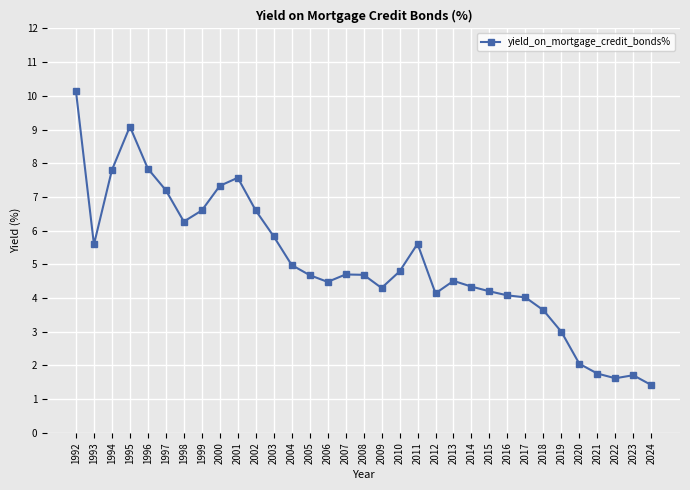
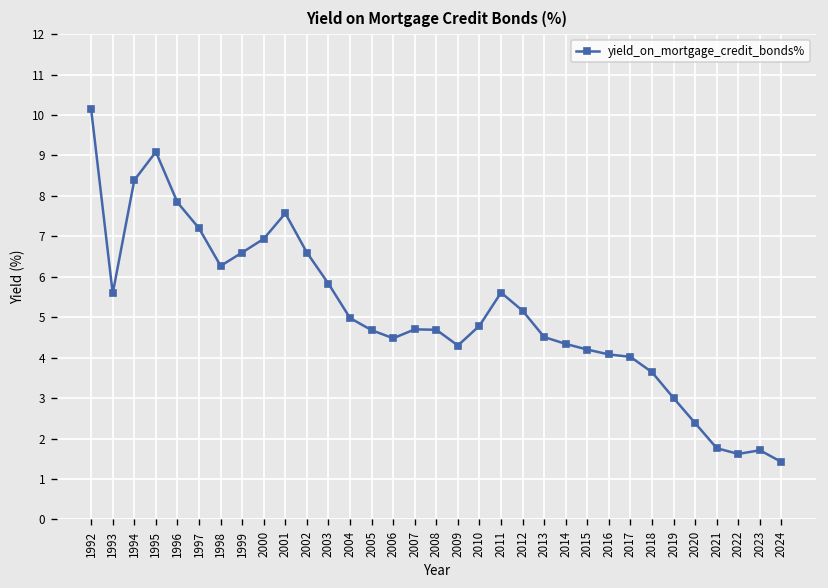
1994: 7.8 -> 8.4
2000: 7.3 -> 6.9
2012: 4.1 -> 5.2
2020: 2.1 -> 2.4
